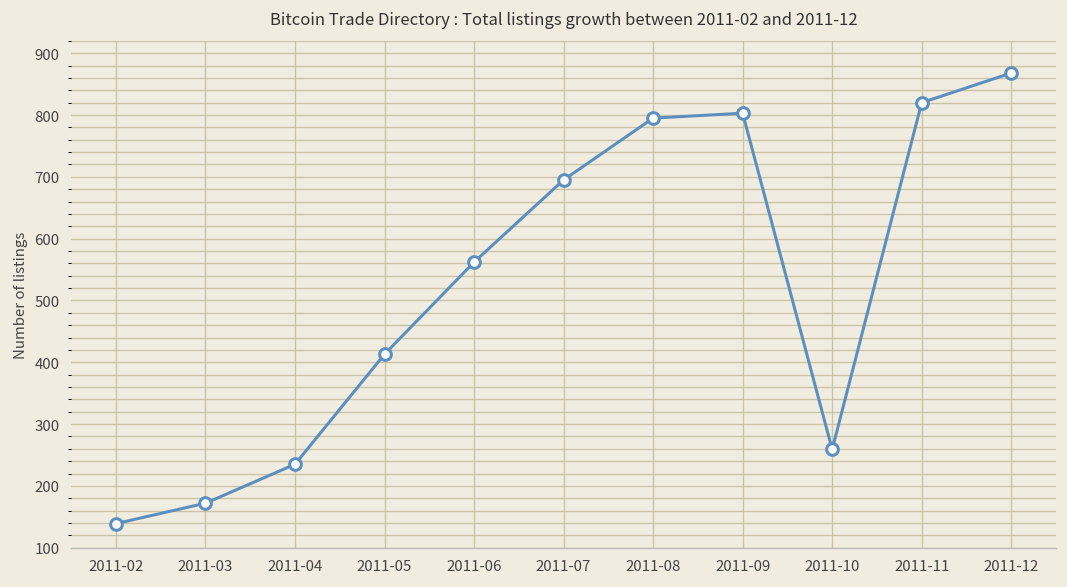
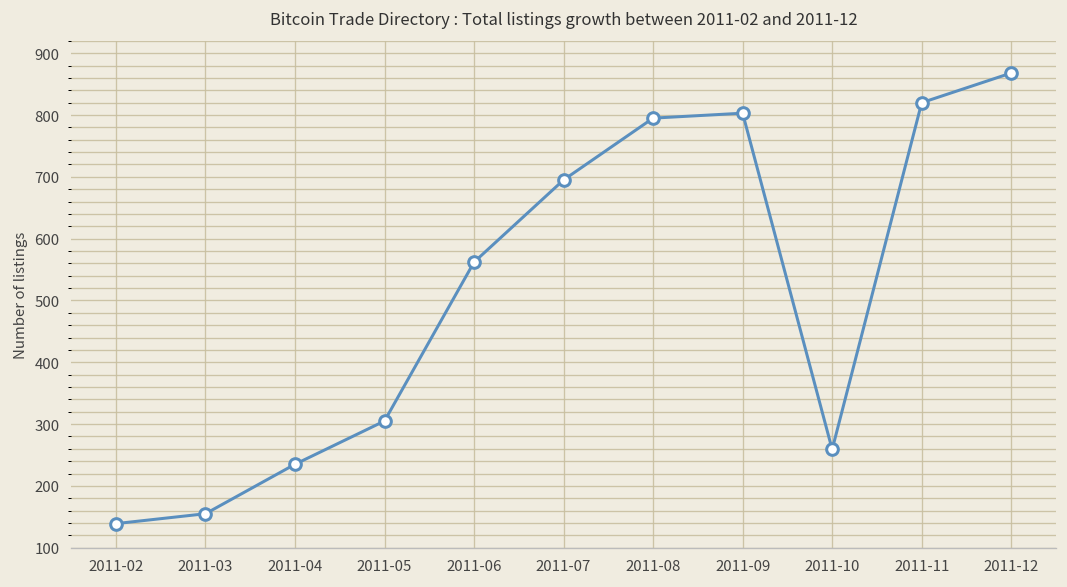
2011-03: 170 -> 160
2011-05: 410 -> 310
